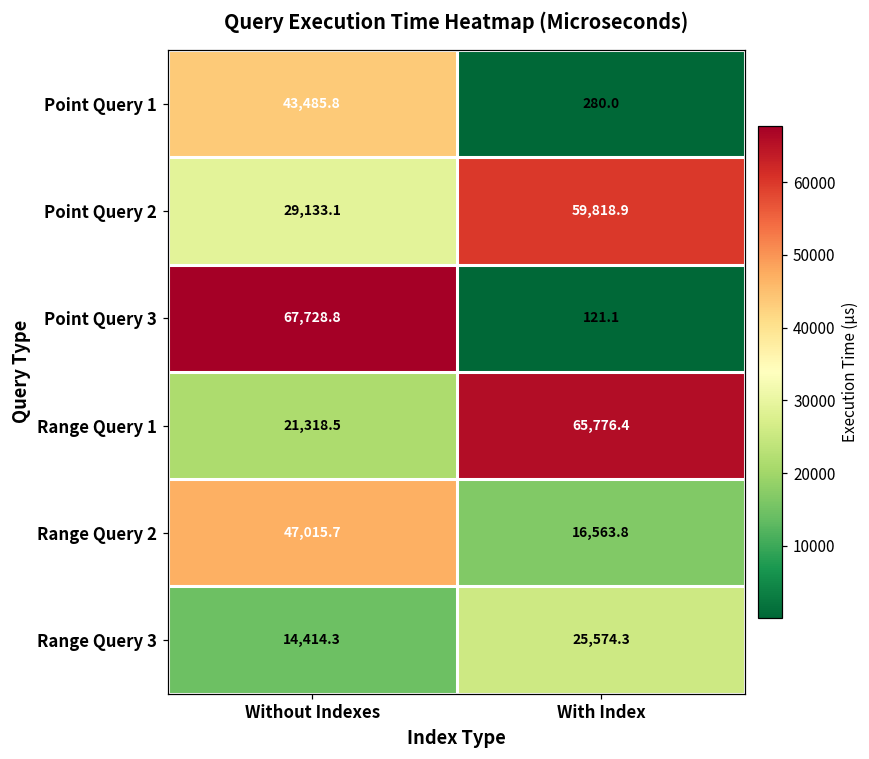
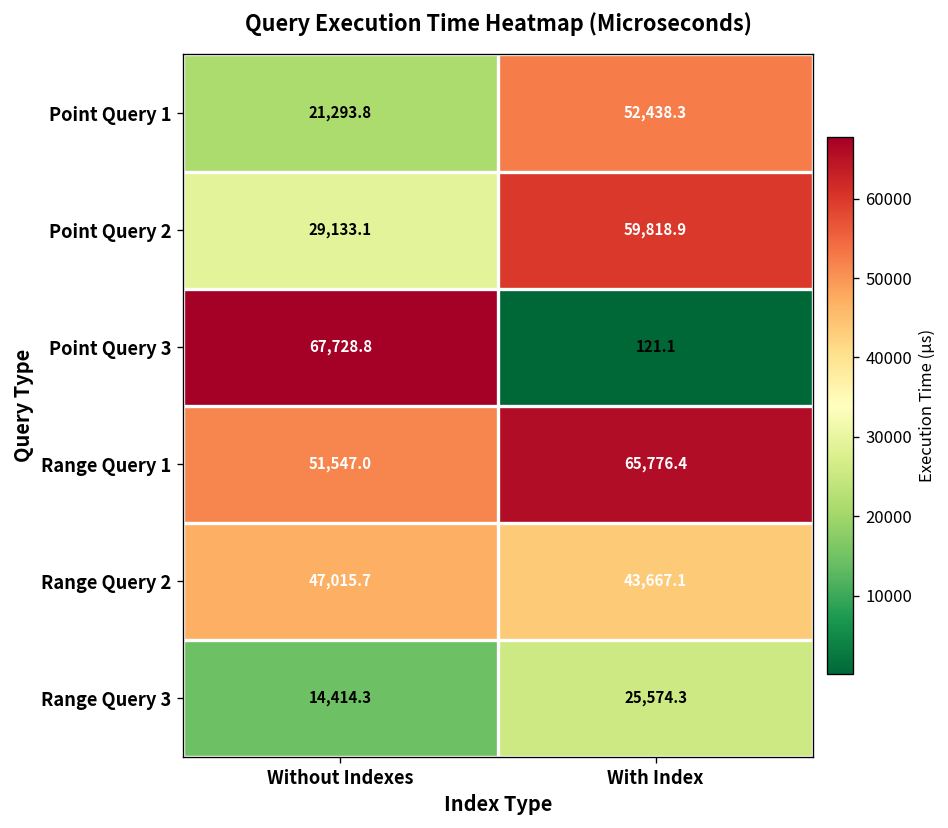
Point Query 1, Without Indexes: 43,485.8 -> 21,293.8
Point Query 1, With Index: 280.0 -> 52,438.3
Range Query 1, Without Indexes: 21,318.5 -> 51,547.0
Range Query 2, With Index: 16,563.8 -> 43,667.1
